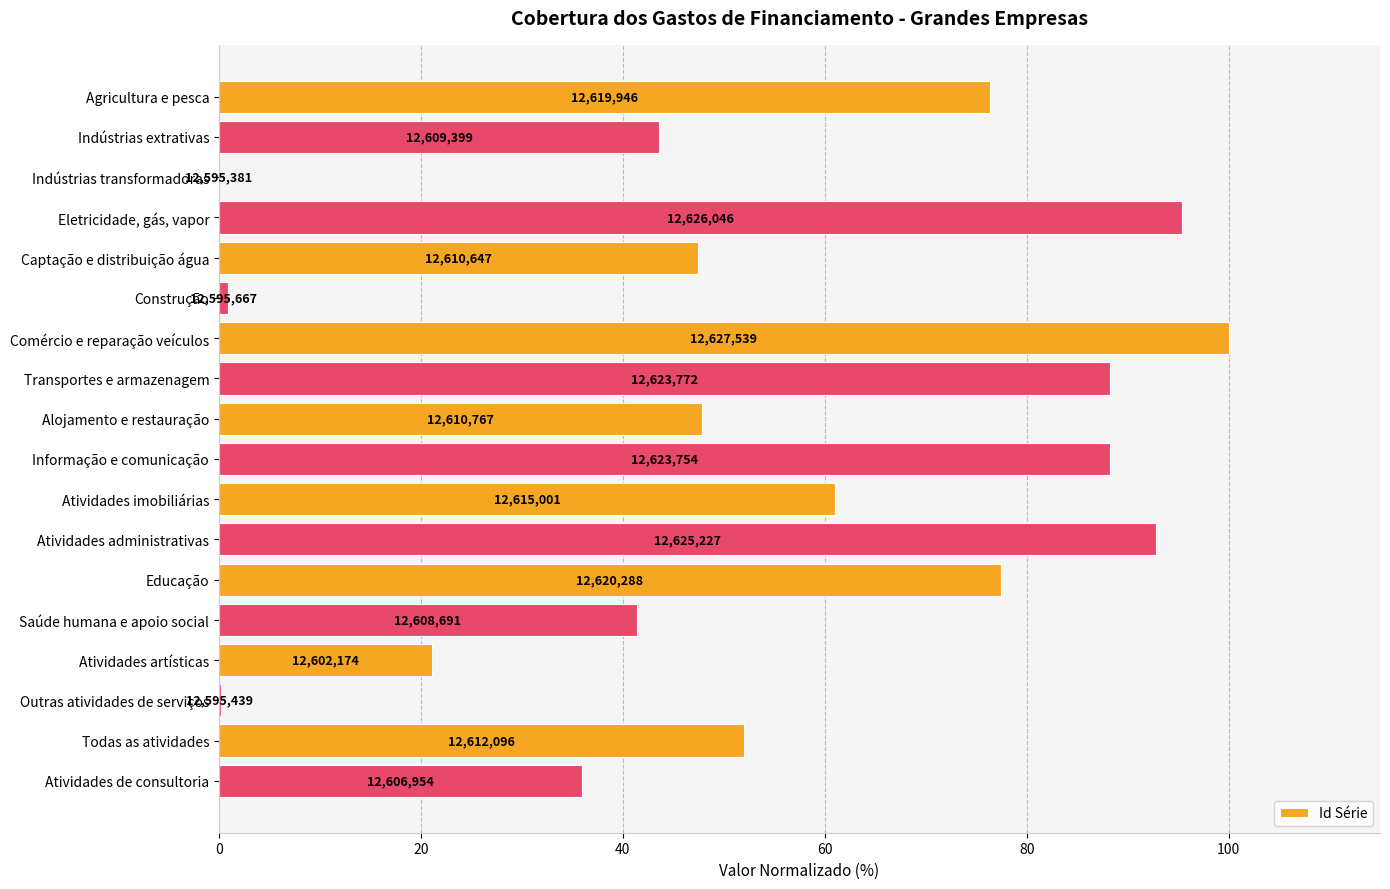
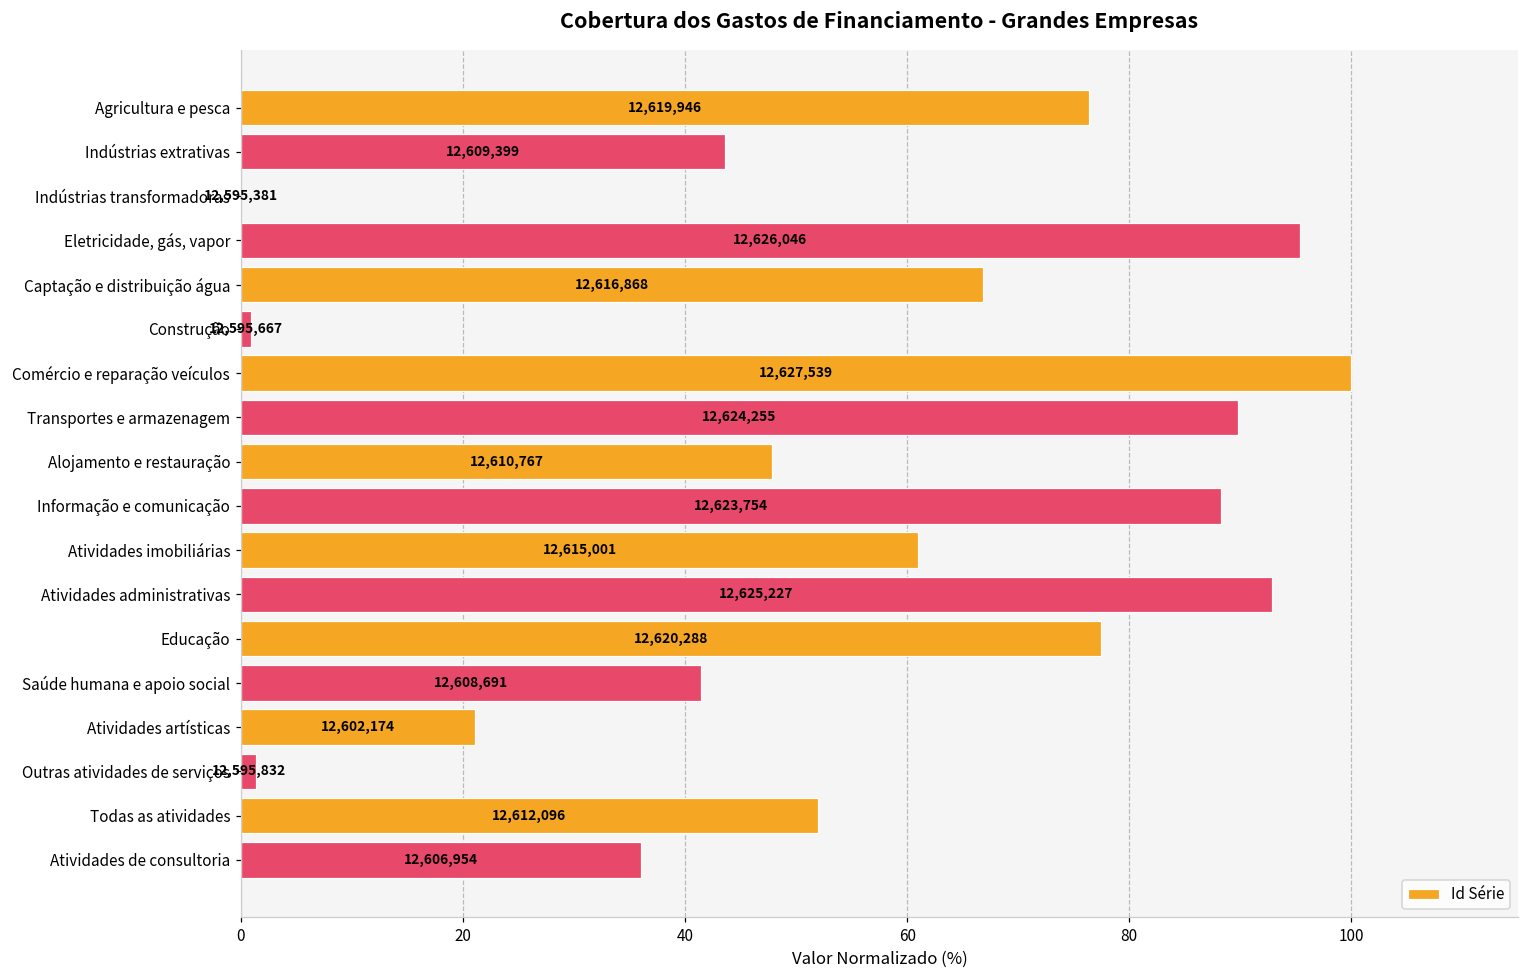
Captação e distribuição água: 12,610,647 -> 12,616,868
Transportes e armazenagem: 12,623,772 -> 12,624,255
Outras atividades de serviços: 12,595,439 -> 12,595,832
